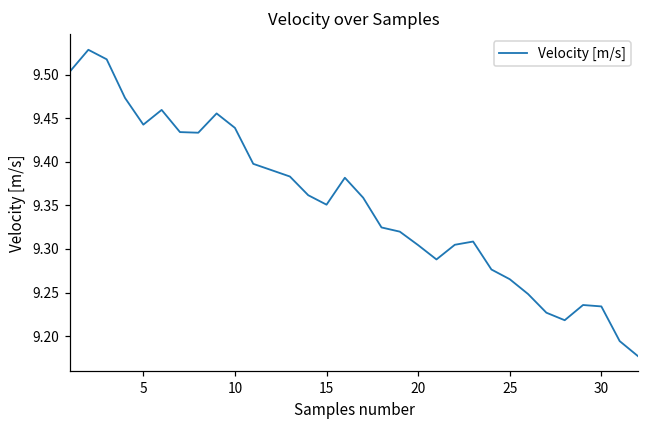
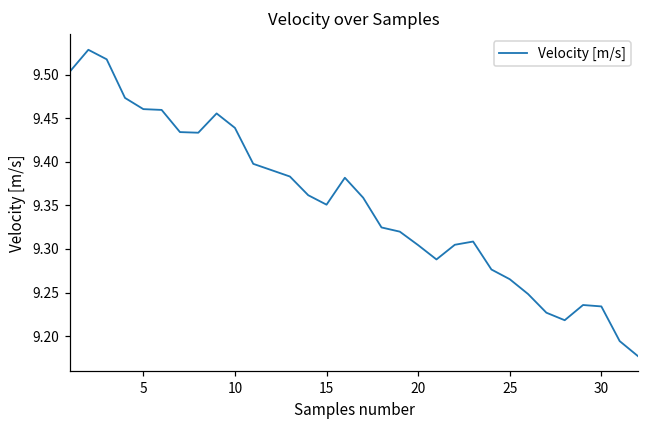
5: 9.44 -> 9.46
